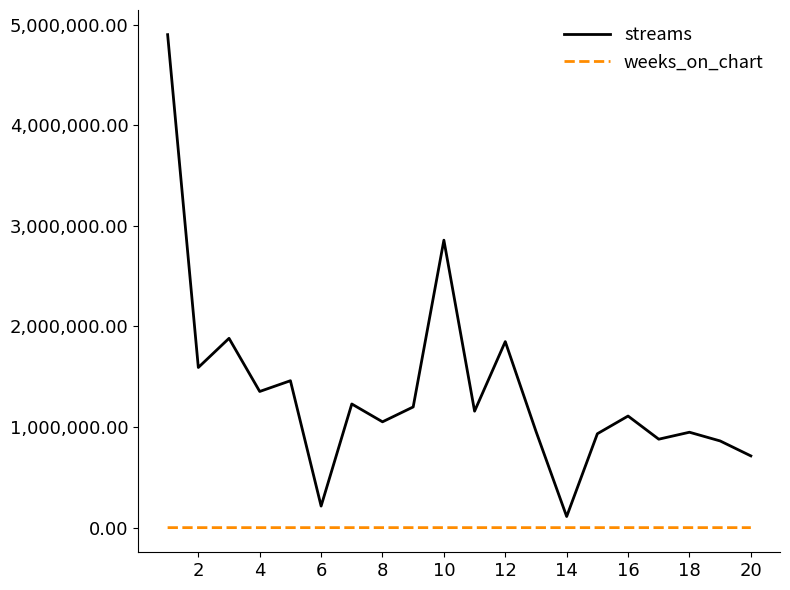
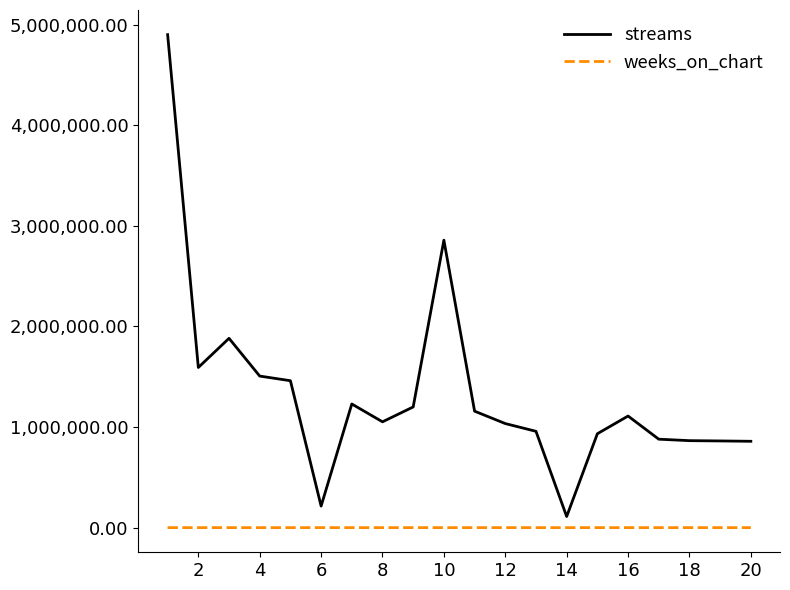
streams, 4: 1,350,000 -> 1,510,000
streams, 12: 1,850,000 -> 1,030,000
streams, 18: 950,000 -> 860,000
streams, 20: 710,000 -> 860,000
